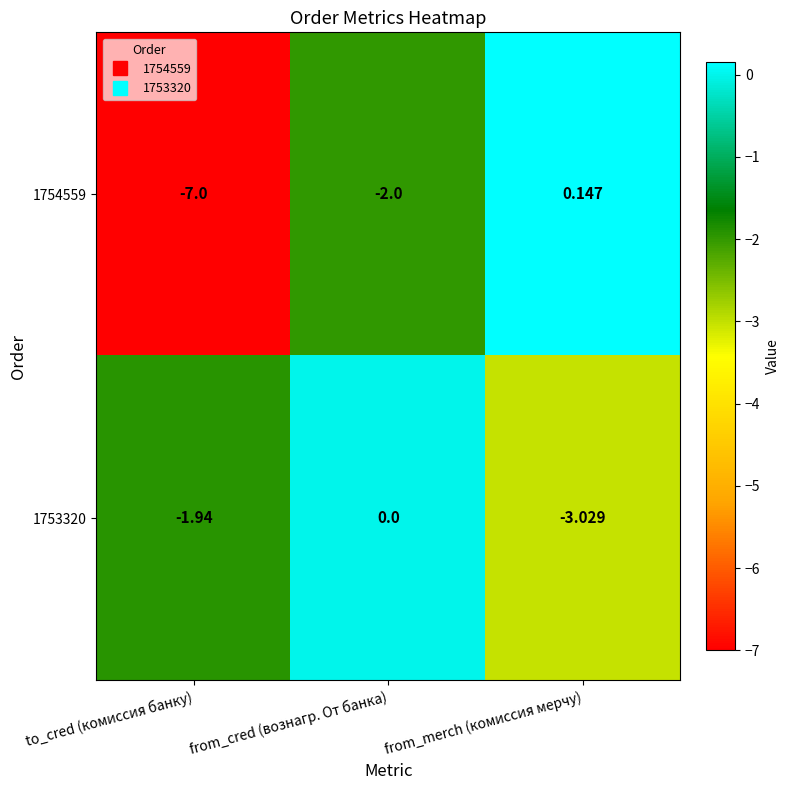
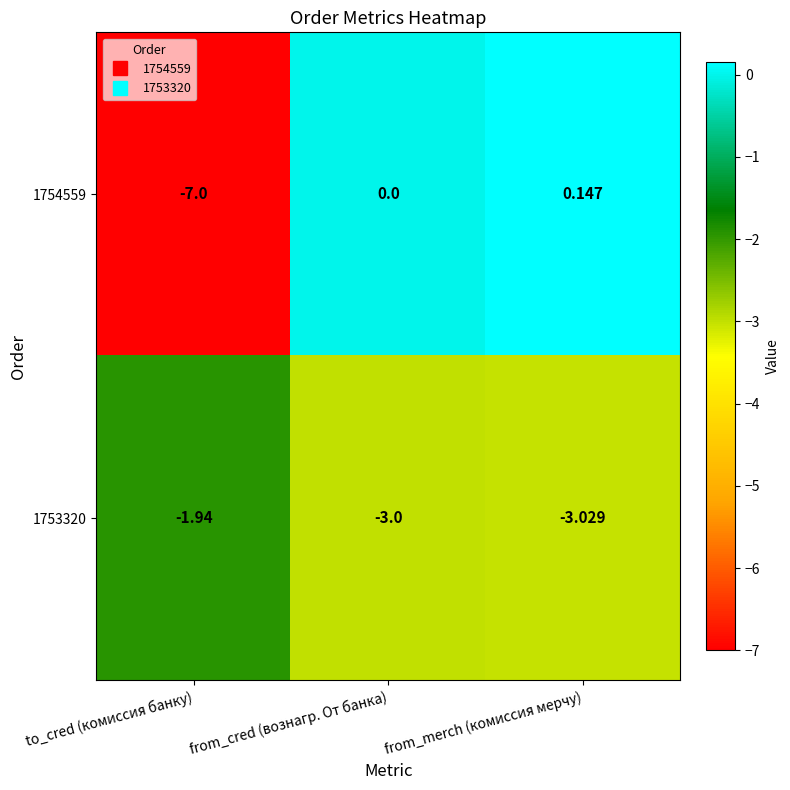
1754559, from_cred (вознагр. От банка): -2.0 -> 0.0
1753320, from_cred (вознагр. От банка): 0.0 -> -3.0
